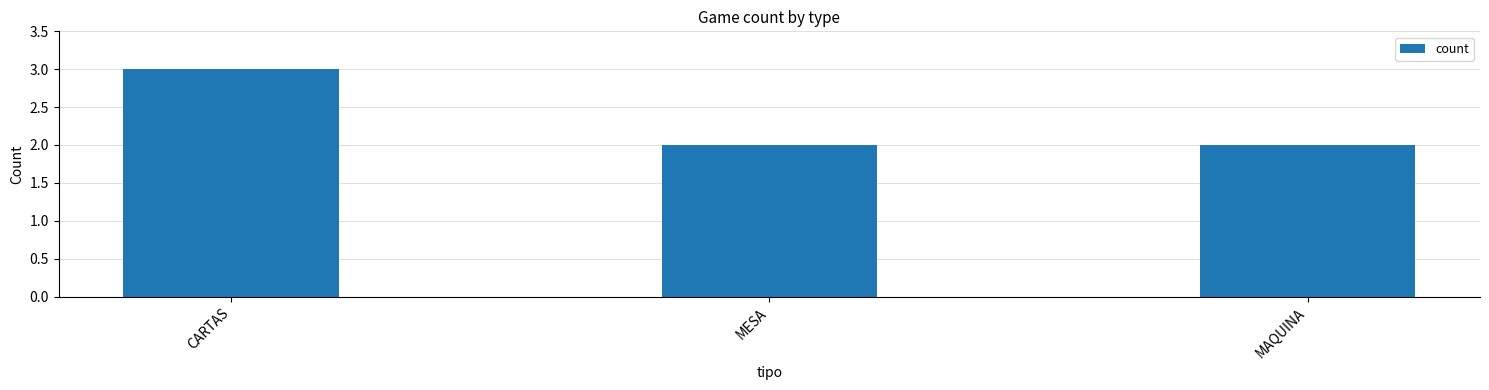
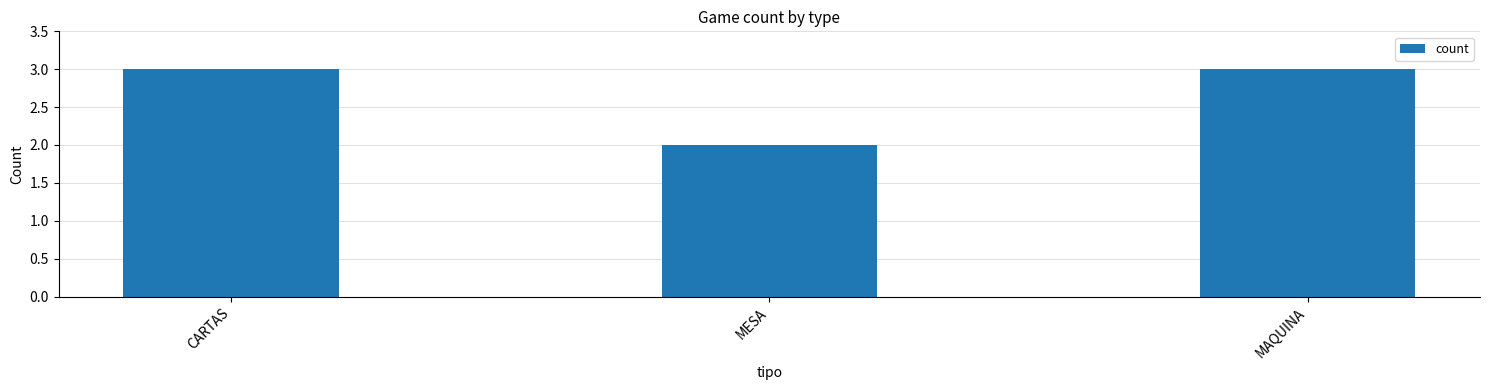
MAQUINA: 2 -> 3
